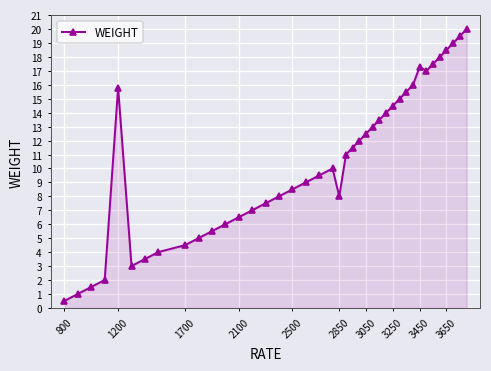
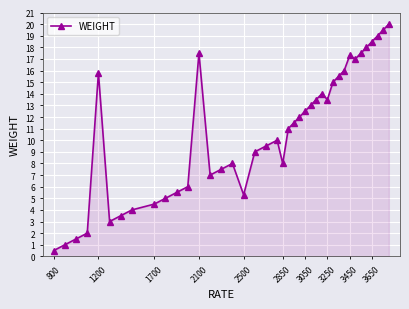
2100: 6.5 -> 17.5
2500: 8.5 -> 5.3
3250: 14.5 -> 13.5
